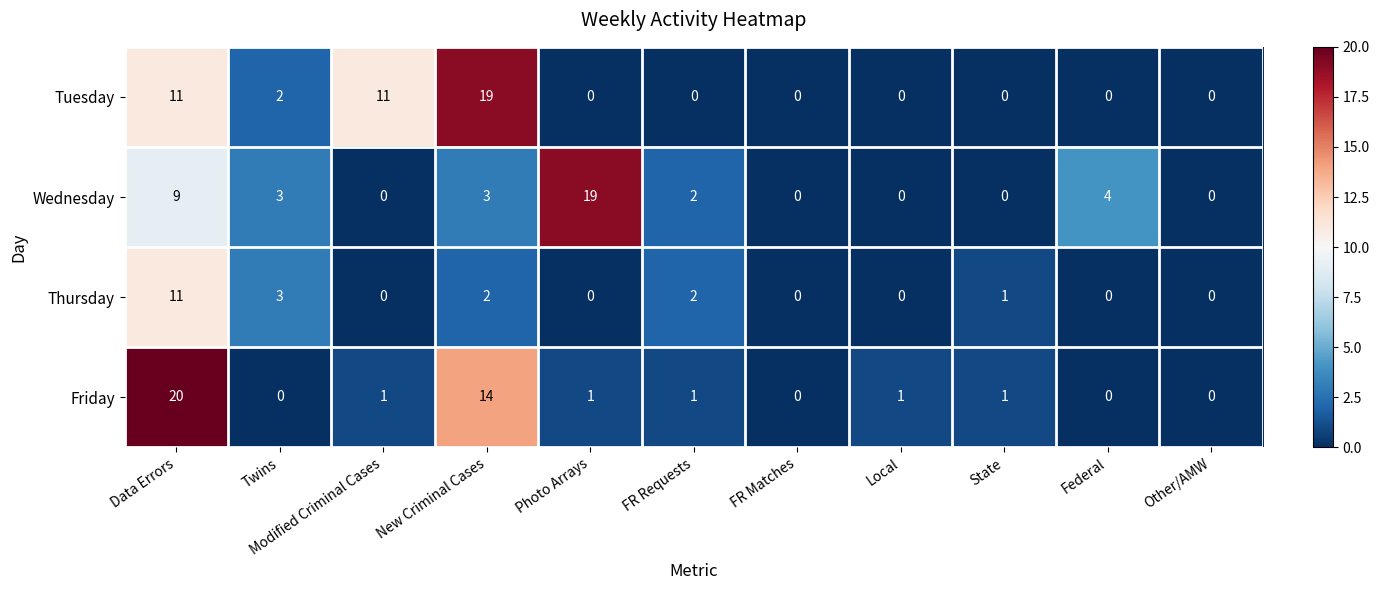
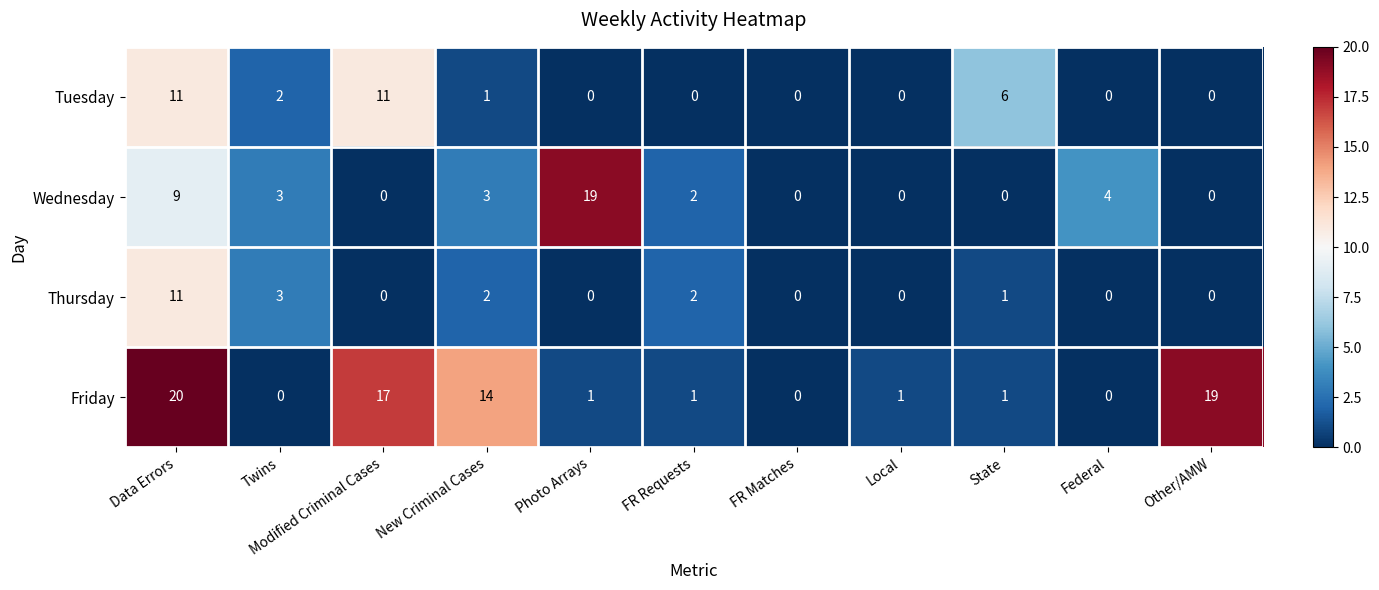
Tuesday, New Criminal Cases: 19 -> 1
Tuesday, State: 0 -> 6
Friday, Modified Criminal Cases: 1 -> 17
Friday, Other/AMW: 0 -> 19
